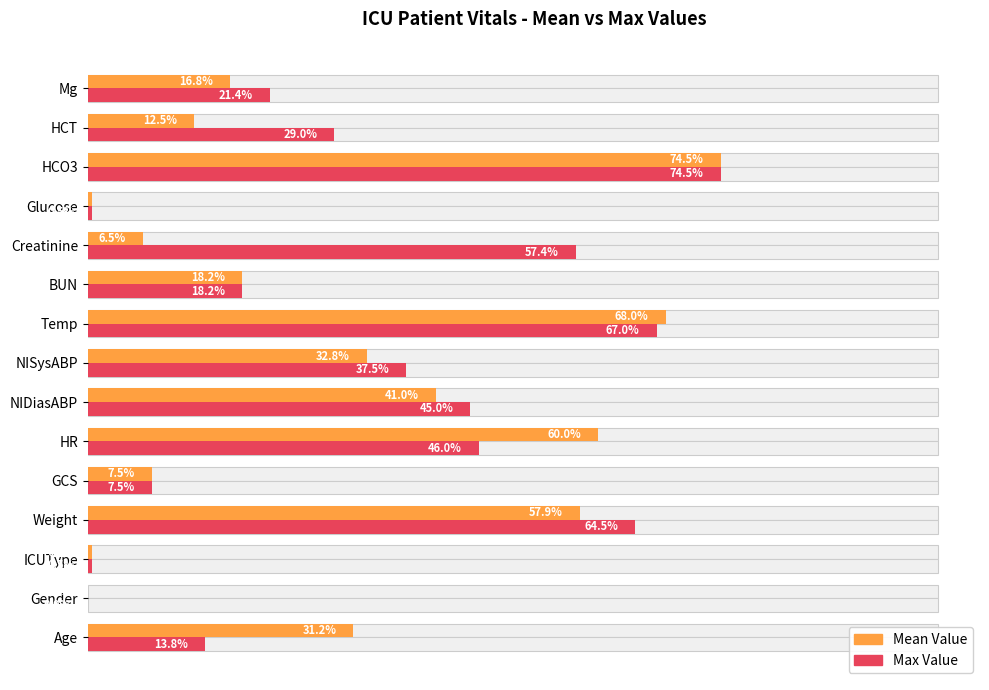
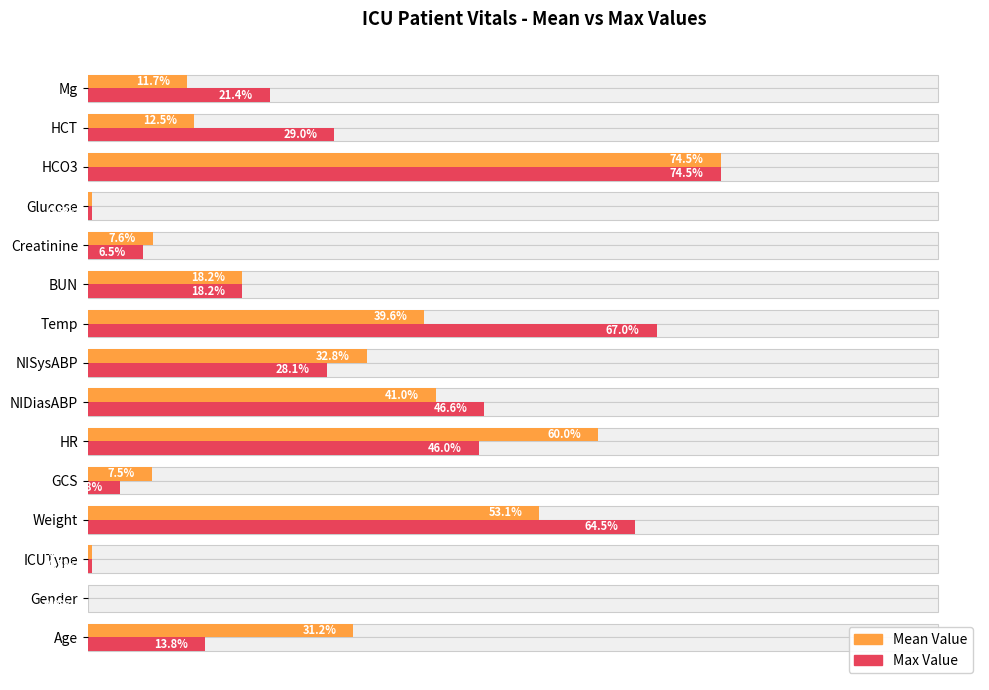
Mean Value, Mg: 16.8% -> 11.7%
Mean Value, Creatinine: 6.5% -> 7.6%
Max Value, Creatinine: 57.4% -> 6.5%
Mean Value, Temp: 68.0% -> 39.6%
Max Value, NISysABP: 37.5% -> 28.1%
Max Value, NIDiasABP: 45.0% -> 46.6%
Max Value, GCS: 7.5% -> 3.8%
Mean Value, Weight: 57.9% -> 53.1%
